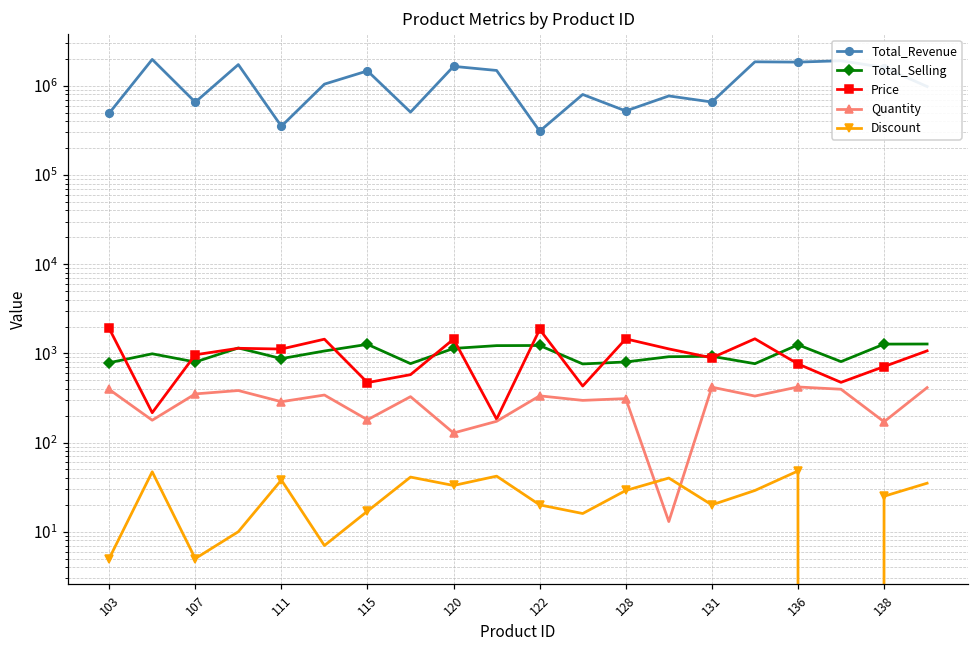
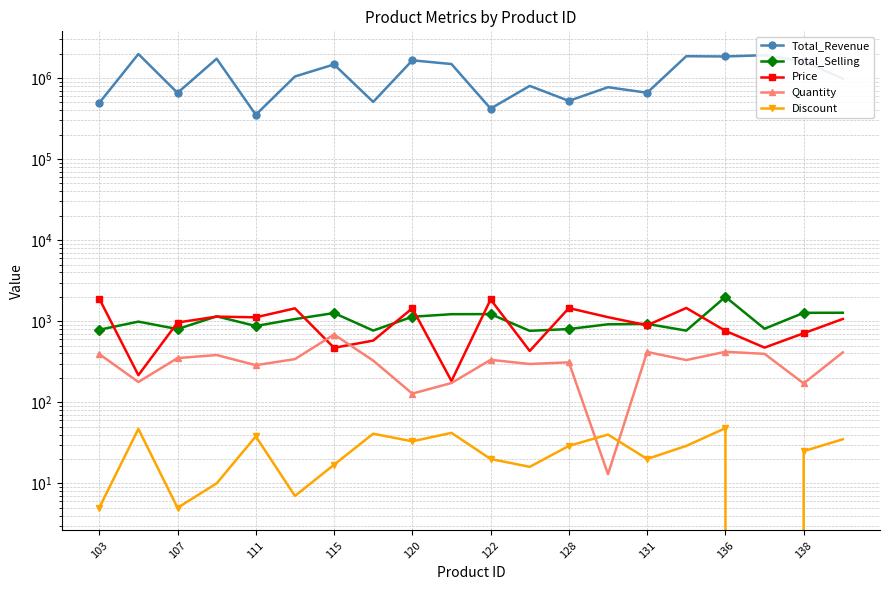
Quantity, 115: 180 -> 700
Total_Revenue, 122: 310000 -> 400000
Total_Selling, 136: 1200 -> 2000
